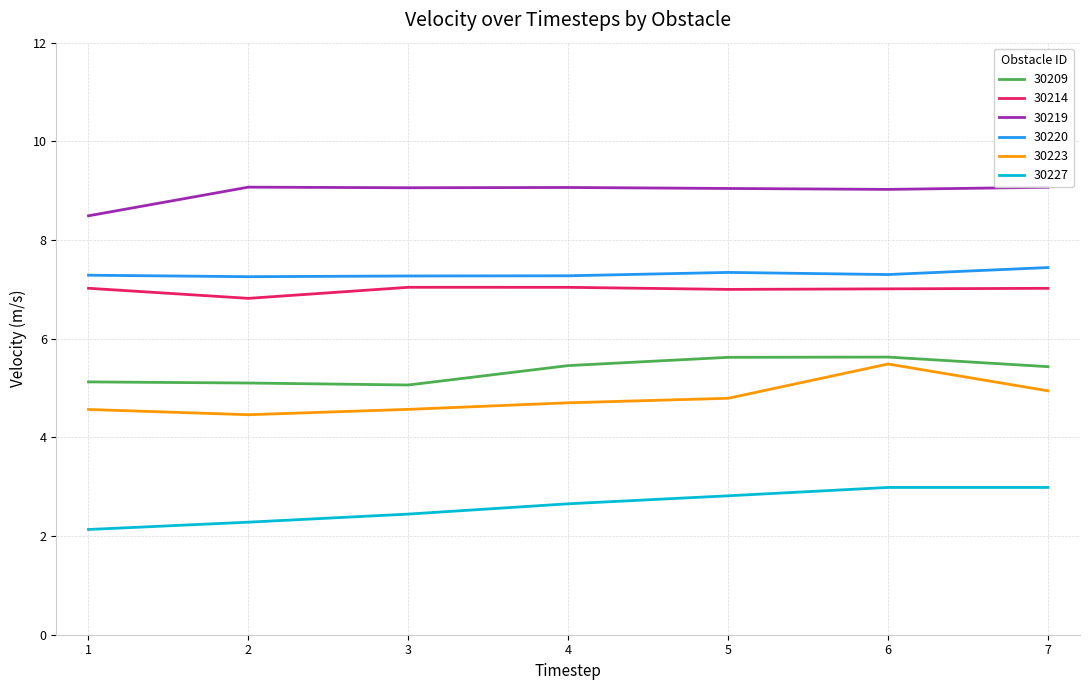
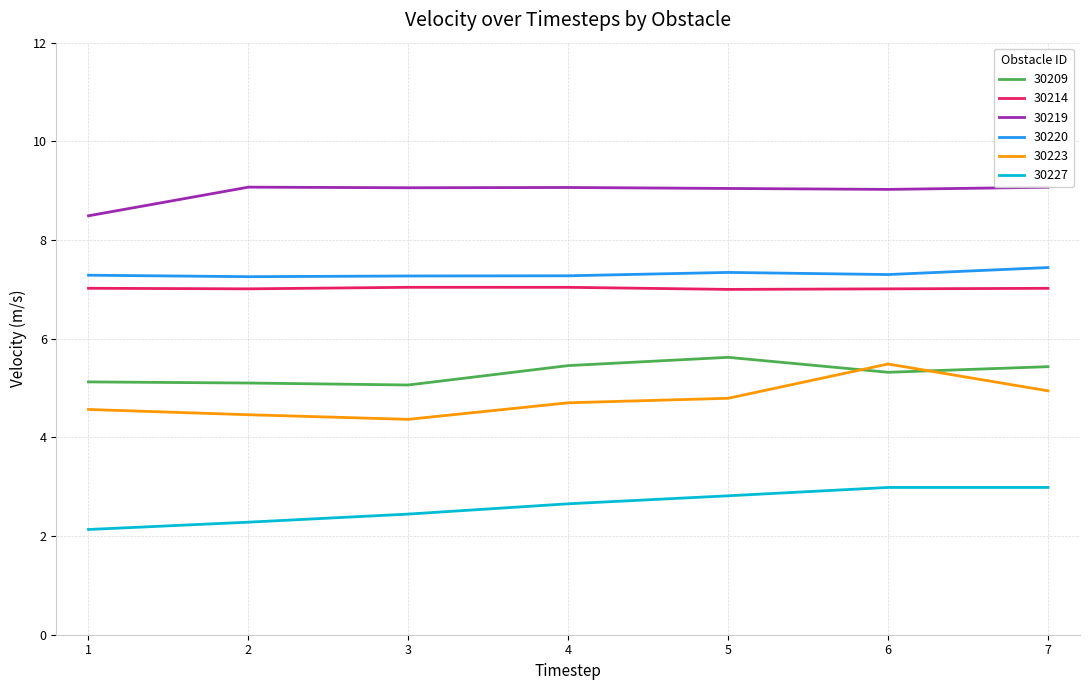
30214, 2: 6.8 -> 7.0
30223, 3: 4.6 -> 4.4
30209, 6: 5.6 -> 5.3
